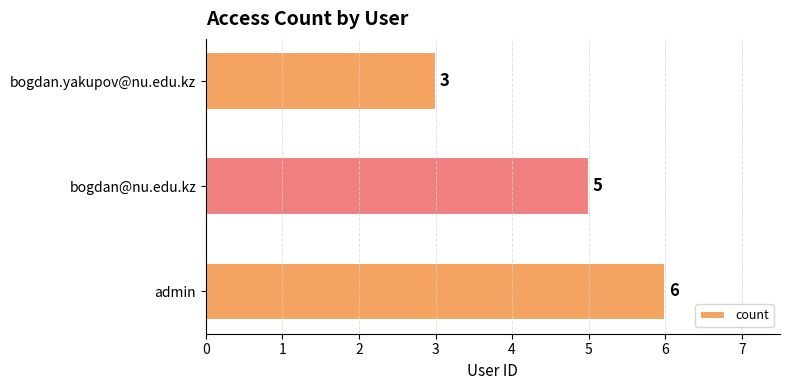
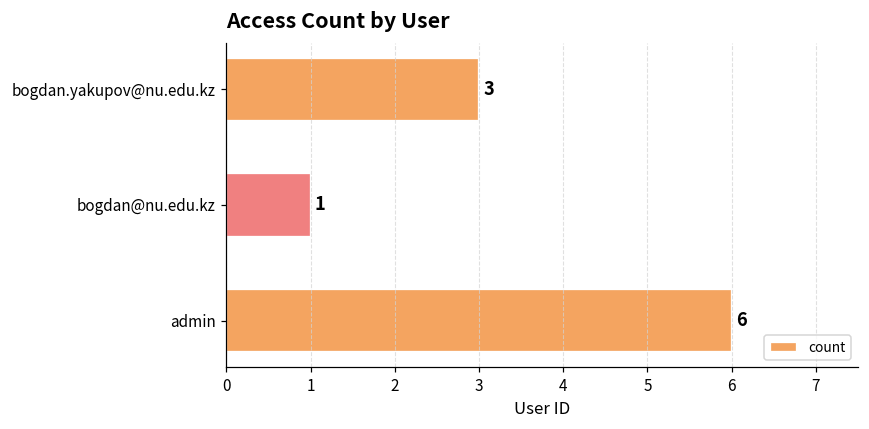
bogdan@nu.edu.kz: 5 -> 1
